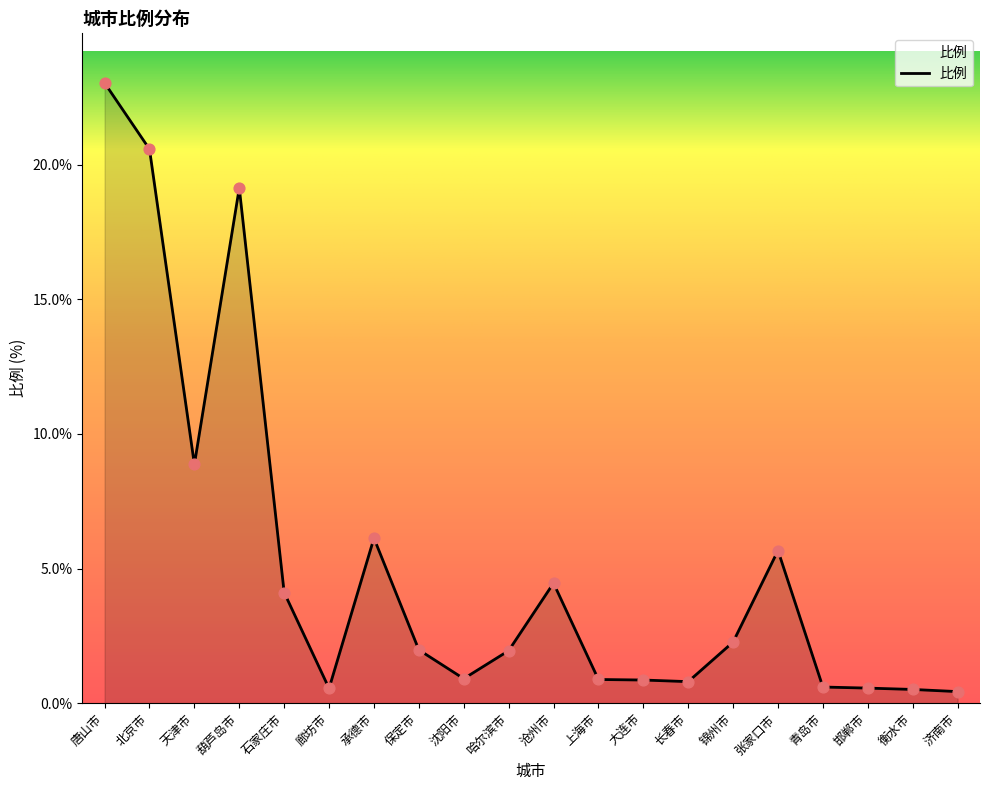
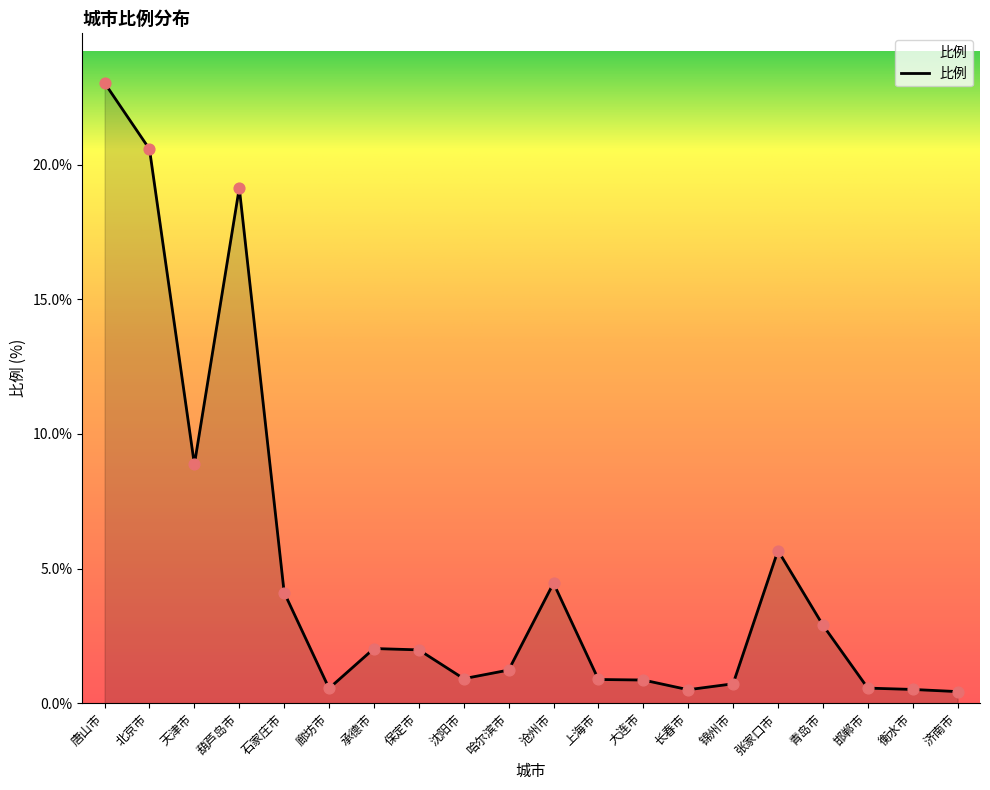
承德市: 6.1% -> 2.0%
哈尔滨市: 2.0% -> 1.2%
长春市: 0.8% -> 0.5%
锦州市: 2.3% -> 0.7%
青岛市: 0.6% -> 2.9%
